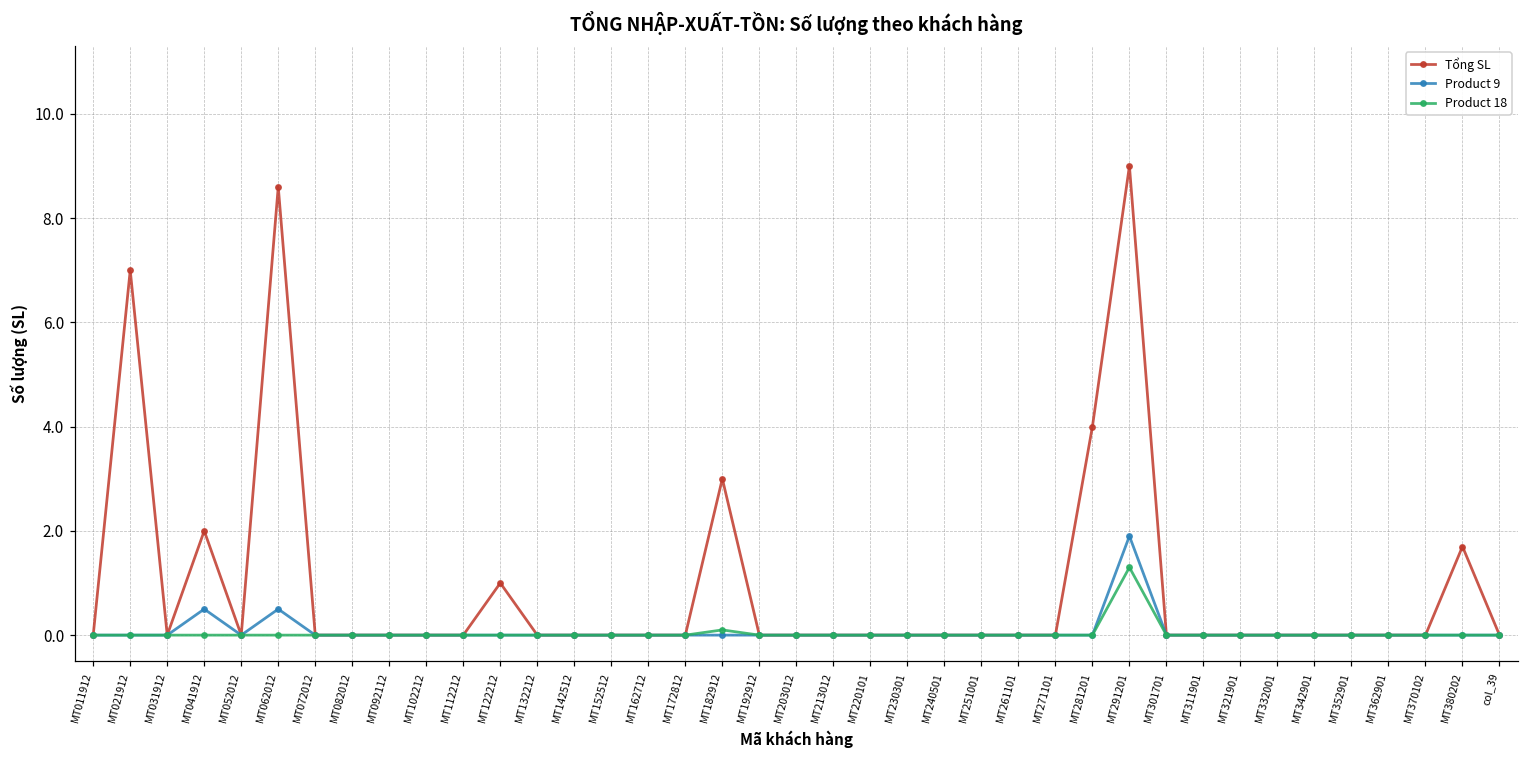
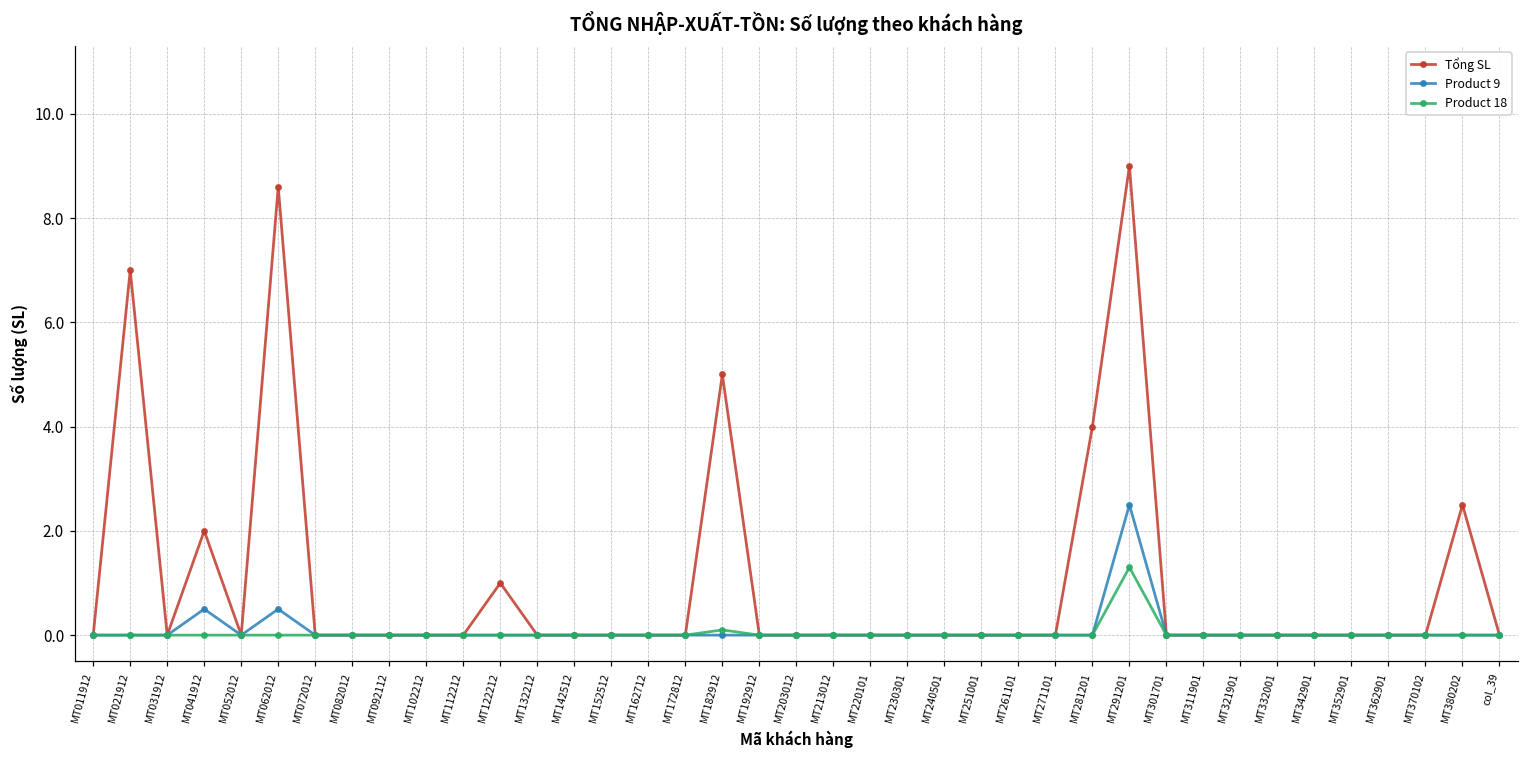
Tổng SL, MT182912: 3 -> 5
Product 9, MT291201: 1.9 -> 2.5
Tổng SL, MT380202: 1.7 -> 2.5
